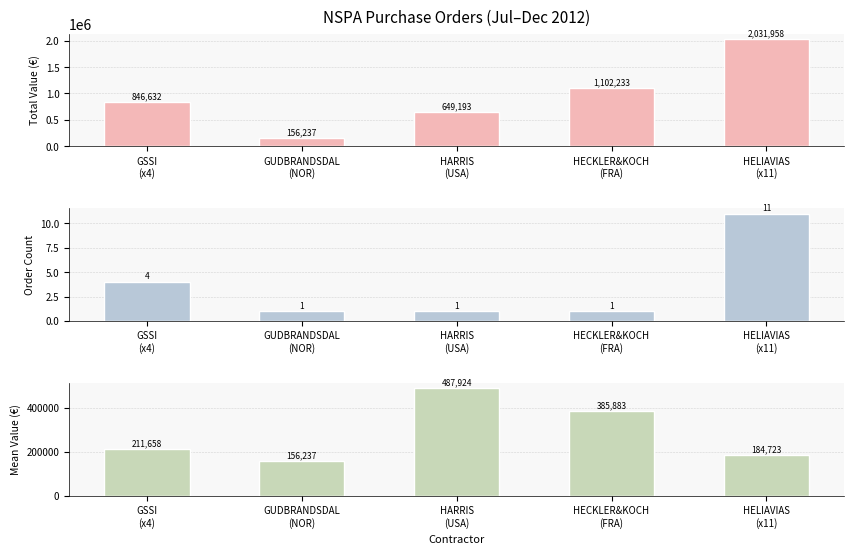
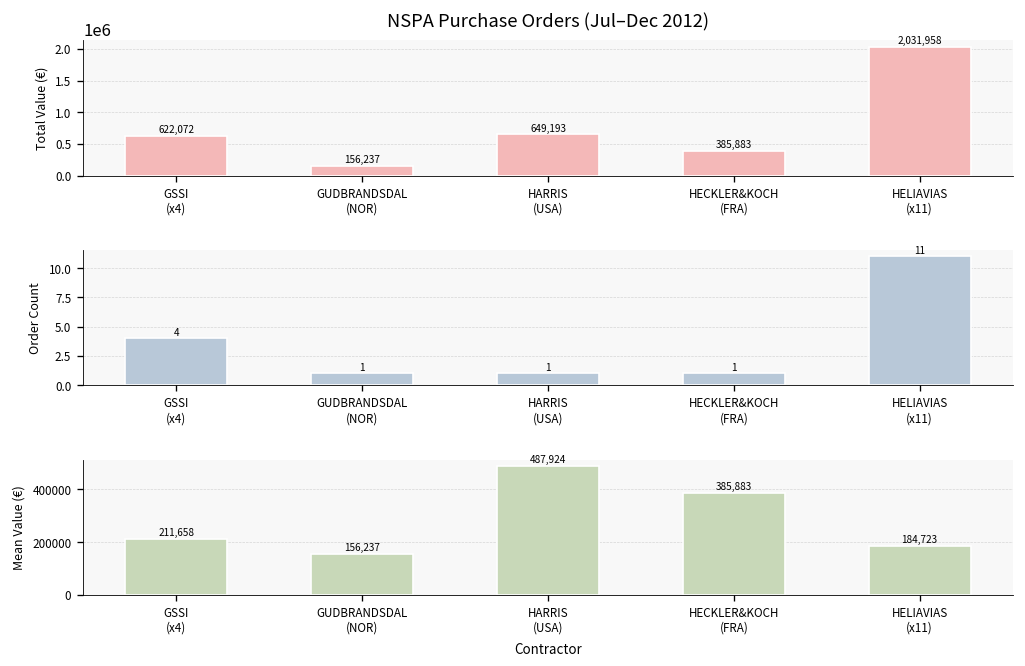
NSPA Purchase Orders (Jul–Dec 2012), GSSI (x4): 846,632 -> 622,072
NSPA Purchase Orders (Jul–Dec 2012), HECKLER&KOCH (FRA): 1,102,233 -> 385,883
